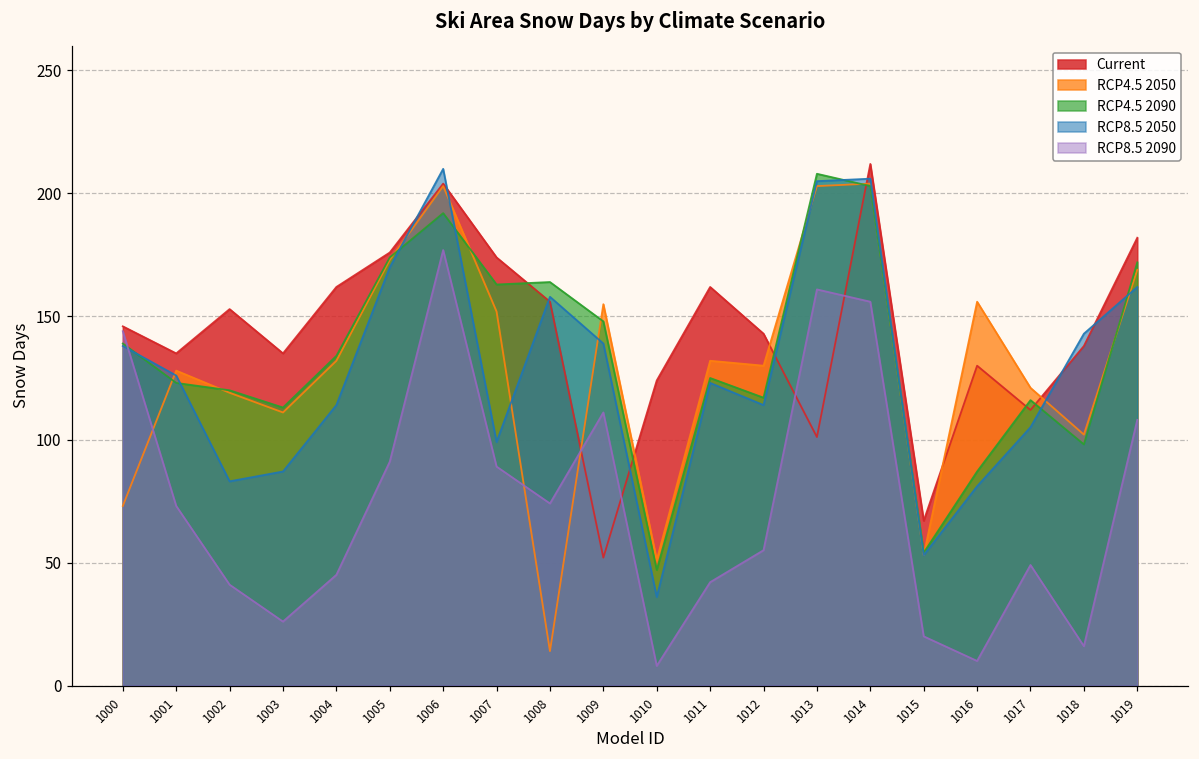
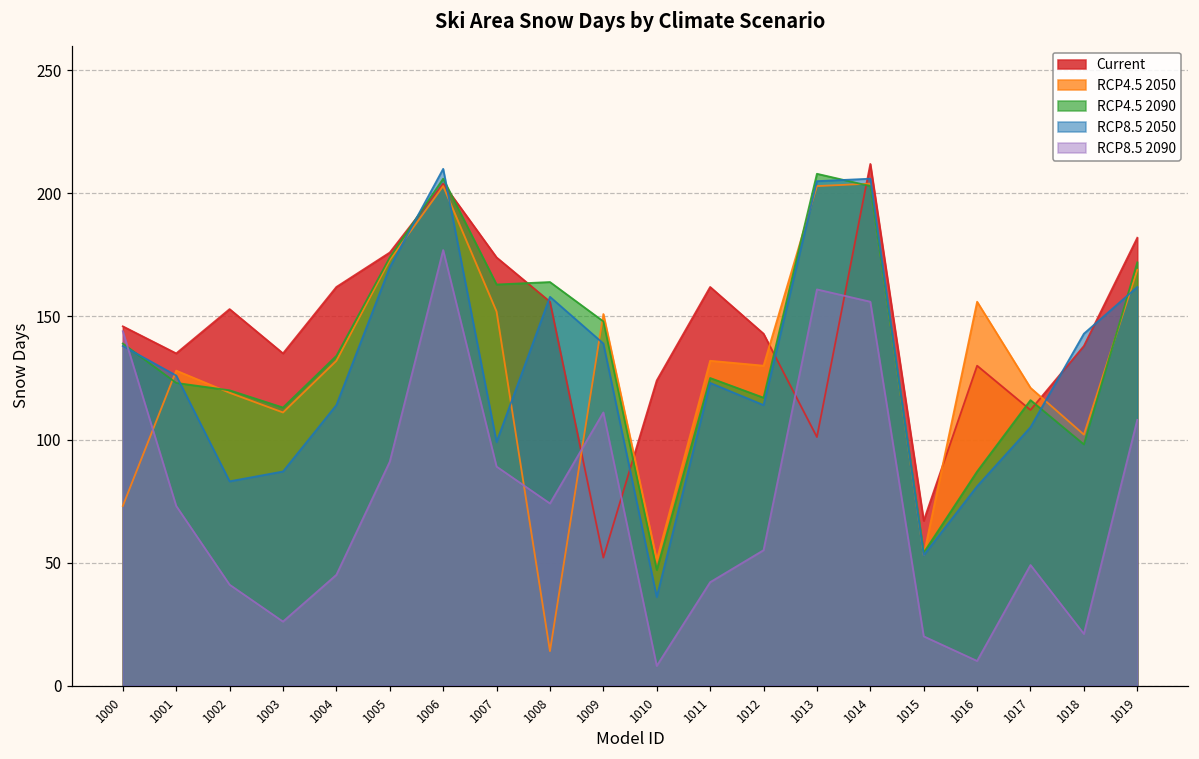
RCP4.5 2090, 1006: 192 -> 206
RCP4.5 2050, 1009: 155 -> 151
RCP8.5 2090, 1018: 16 -> 21
